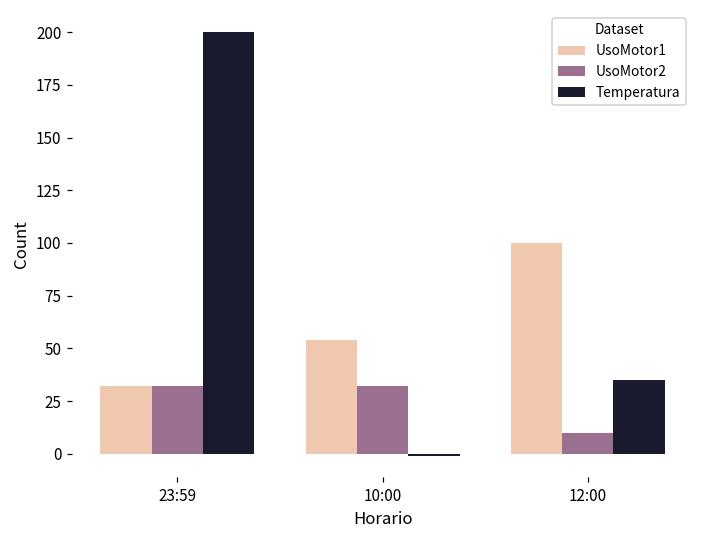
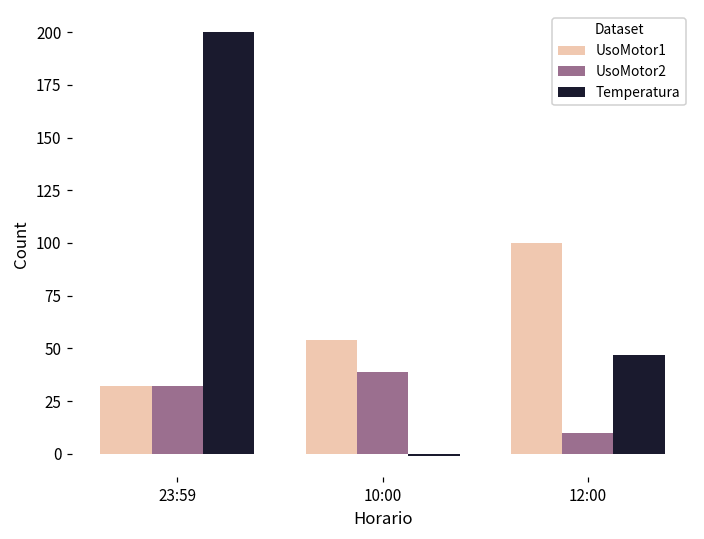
UsoMotor2, 10:00: 32 -> 39
Temperatura, 12:00: 35 -> 47
